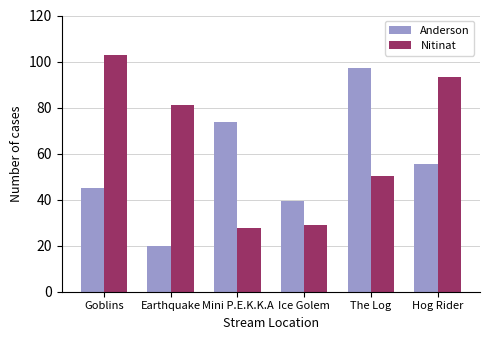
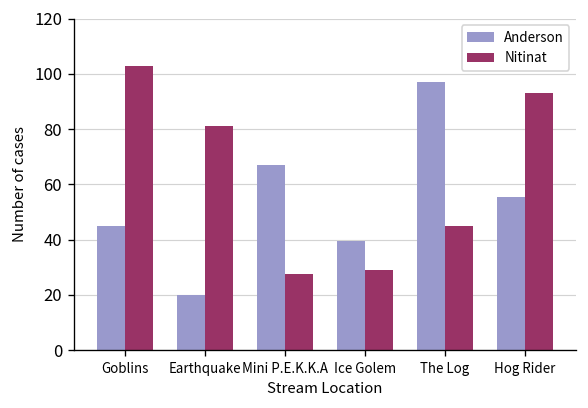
Anderson, Mini P.E.K.K.A: 74 -> 67
Nitinat, The Log: 50 -> 45
